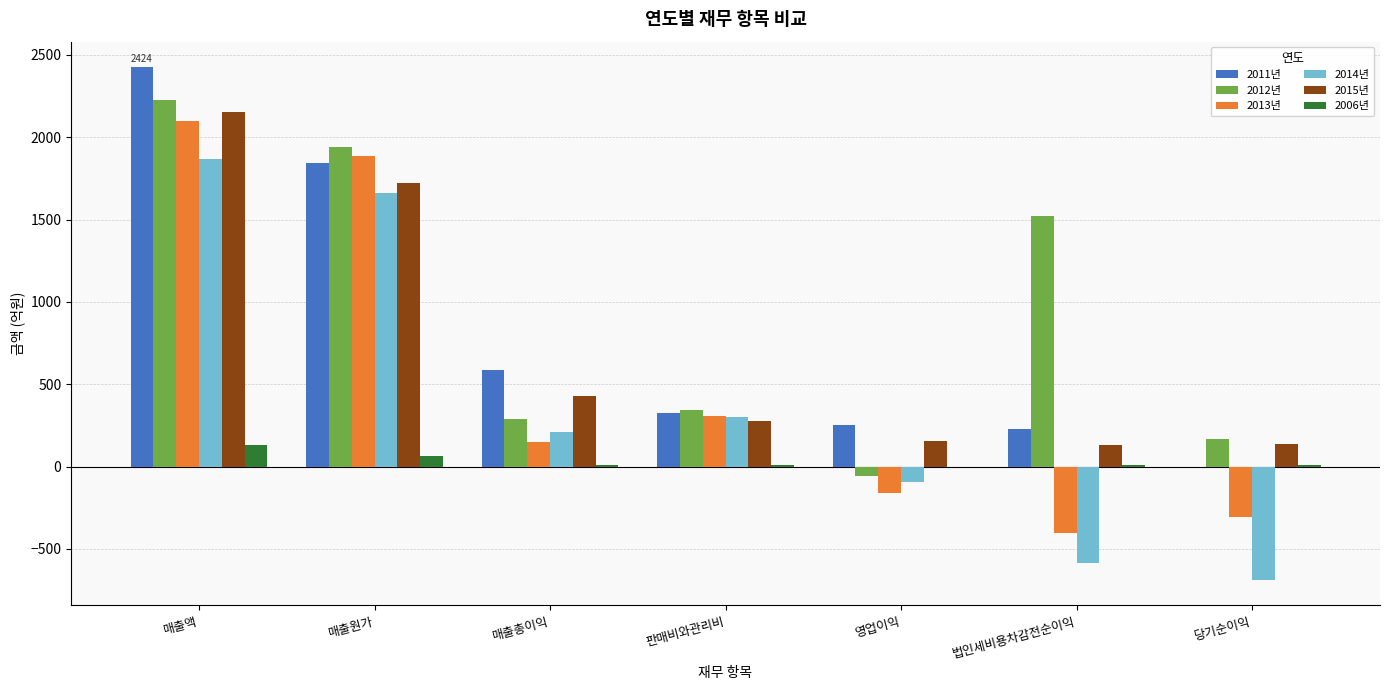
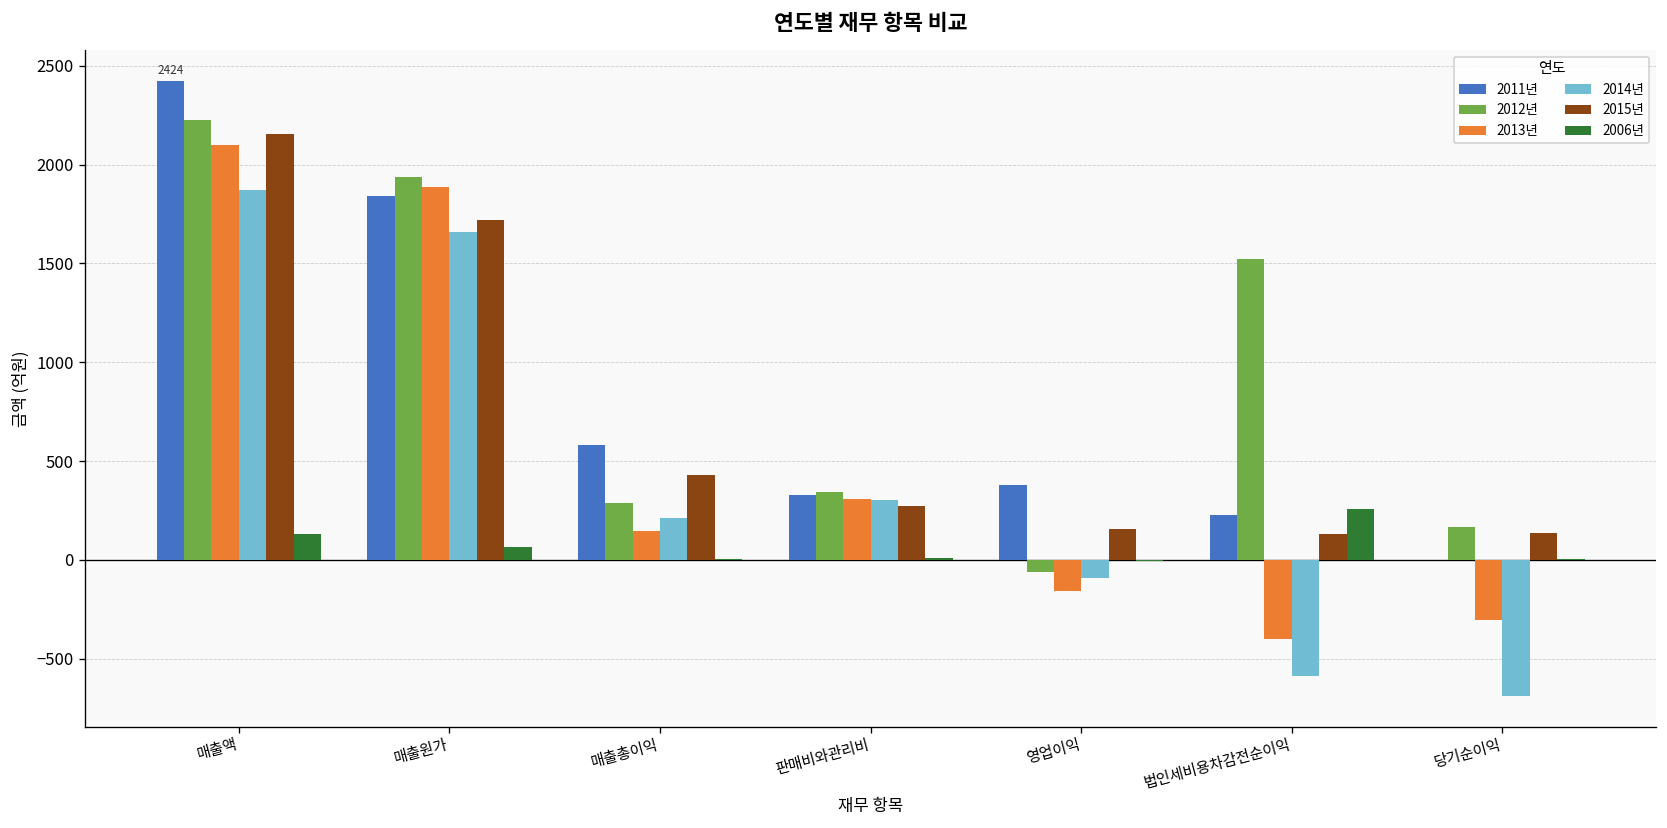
2011년, 영업이익: 250 -> 380
2006년, 법인세비용차감전순이익: 10 -> 260
